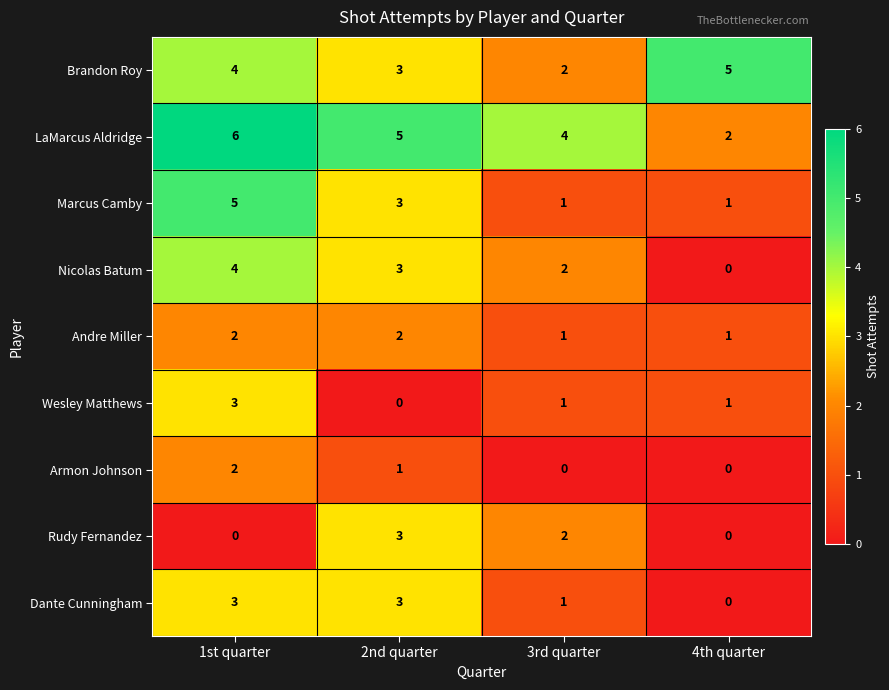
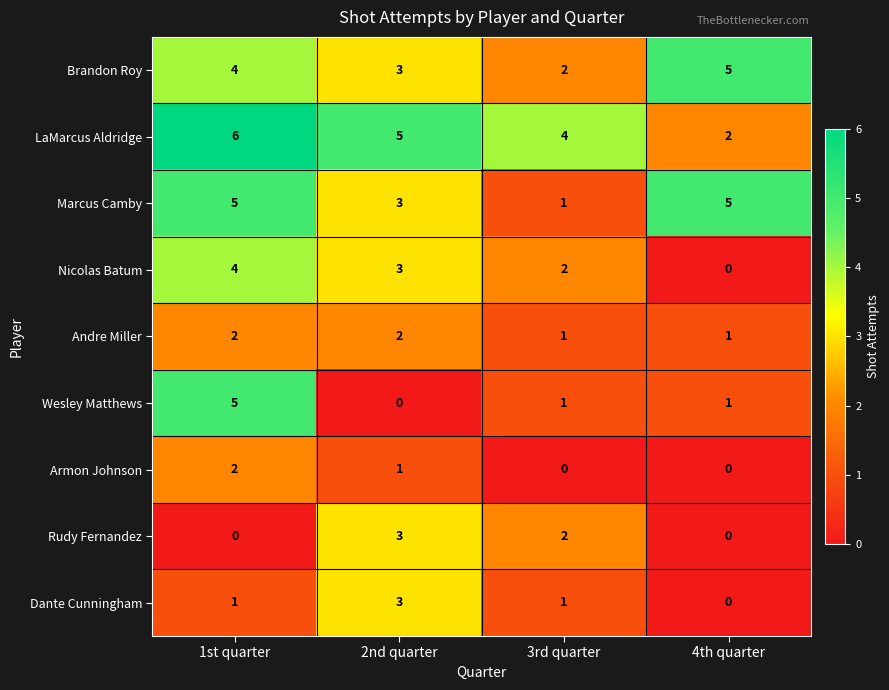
Marcus Camby, 4th quarter: 1 -> 5
Wesley Matthews, 1st quarter: 3 -> 5
Dante Cunningham, 1st quarter: 3 -> 1
